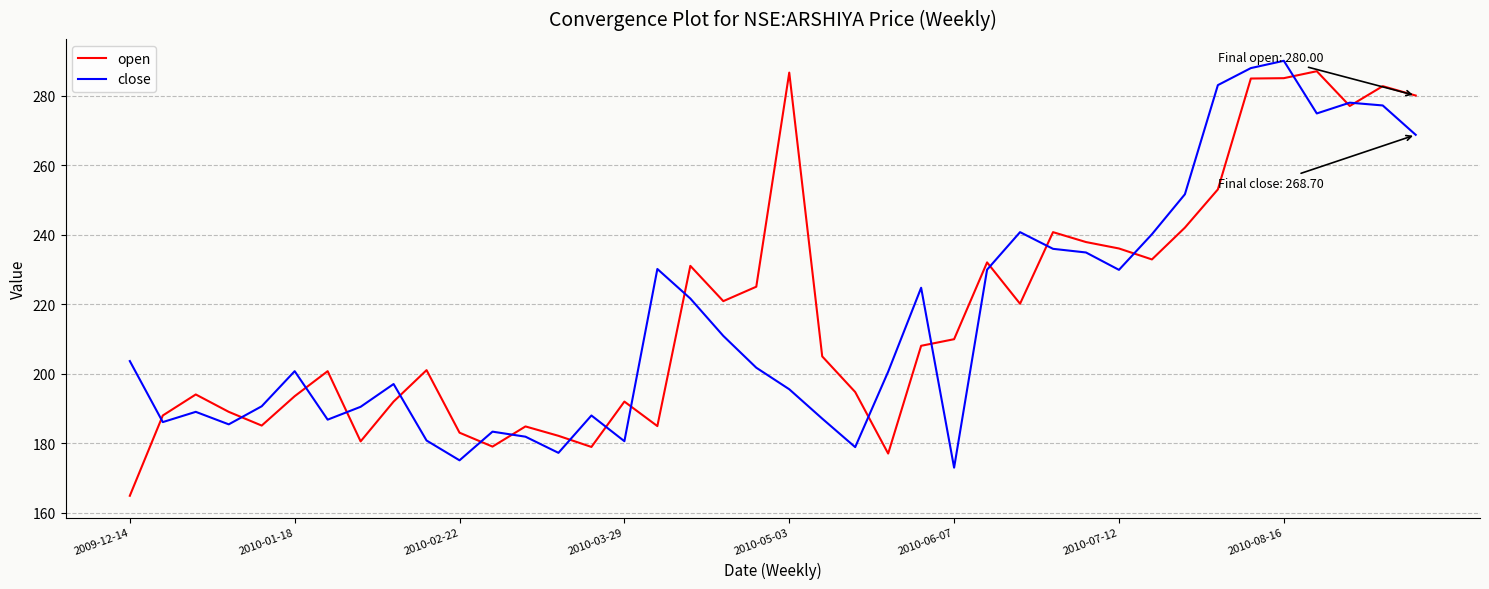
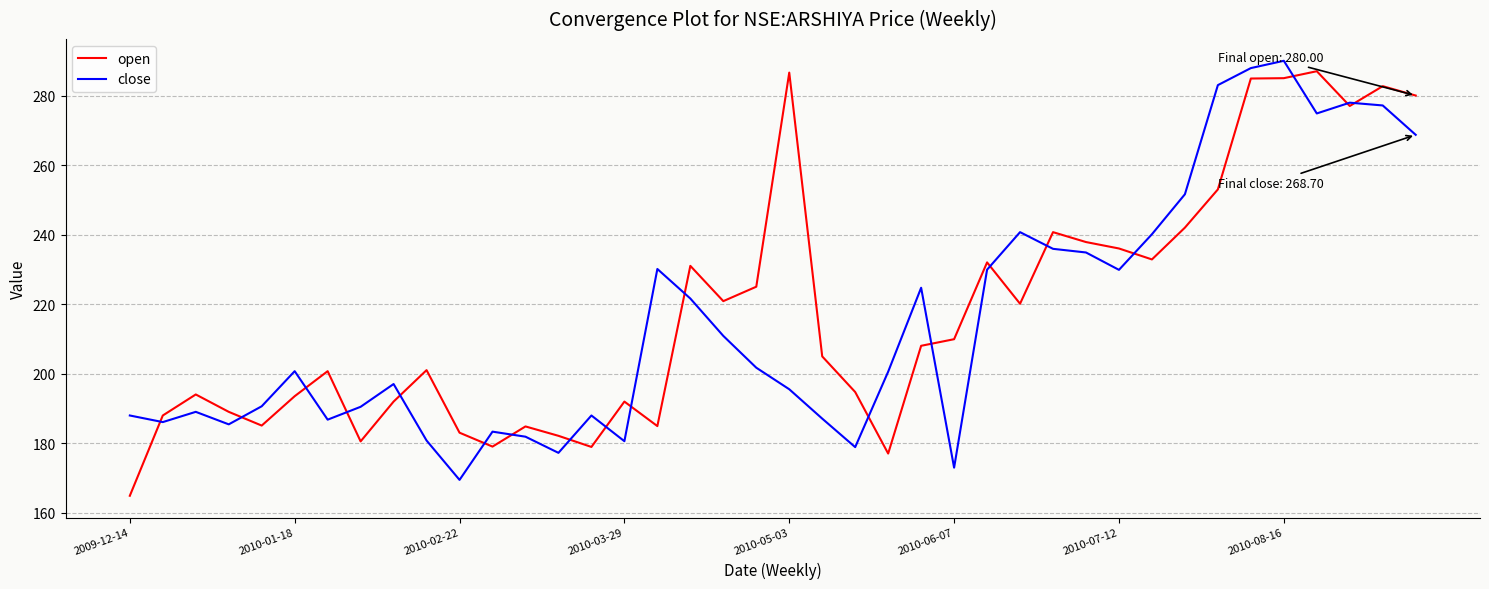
close, 2009-12-14: 204 -> 188
close, 2010-02-22: 175 -> 169
